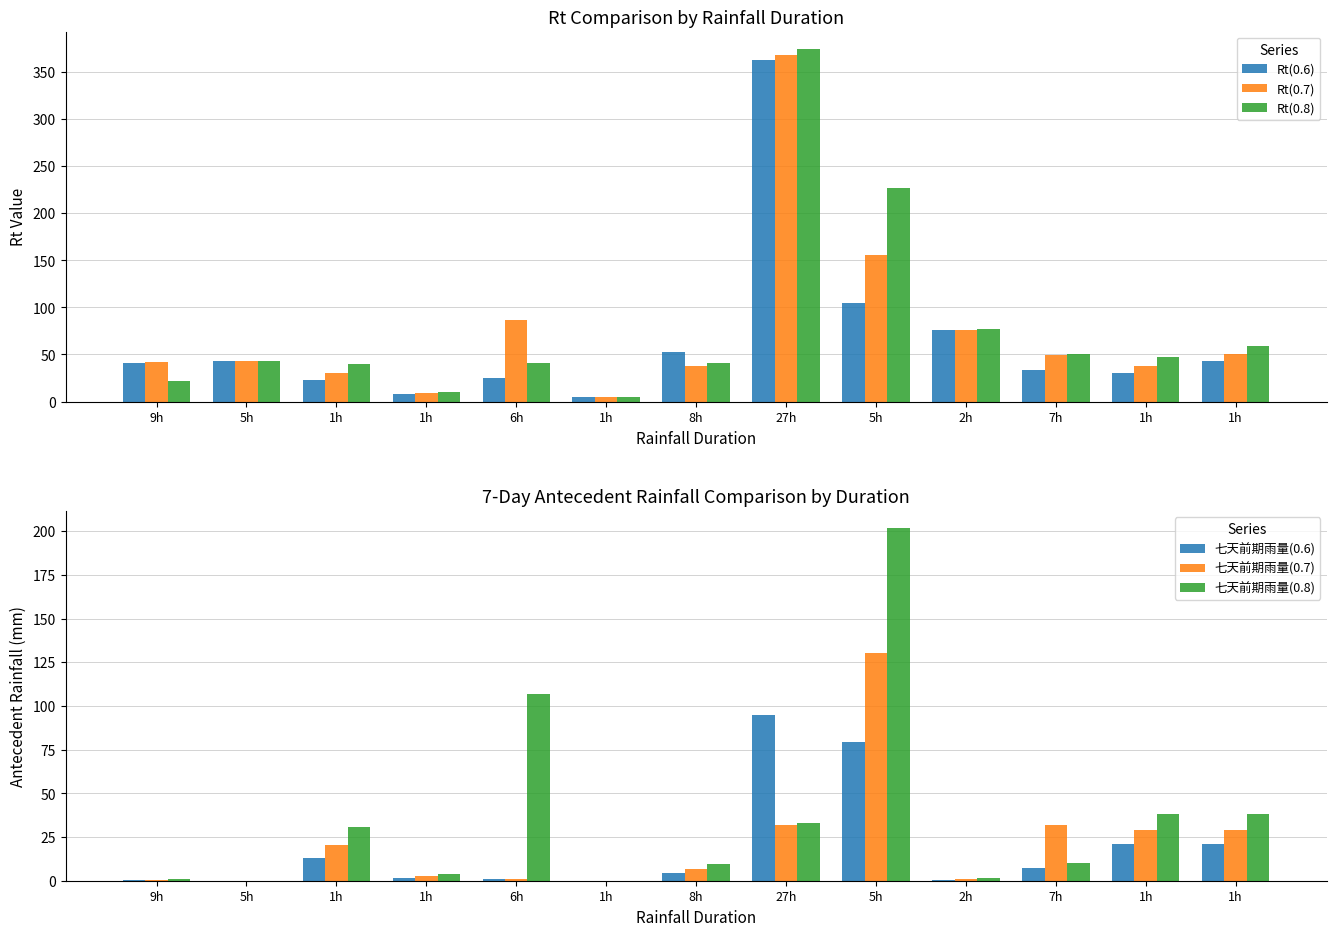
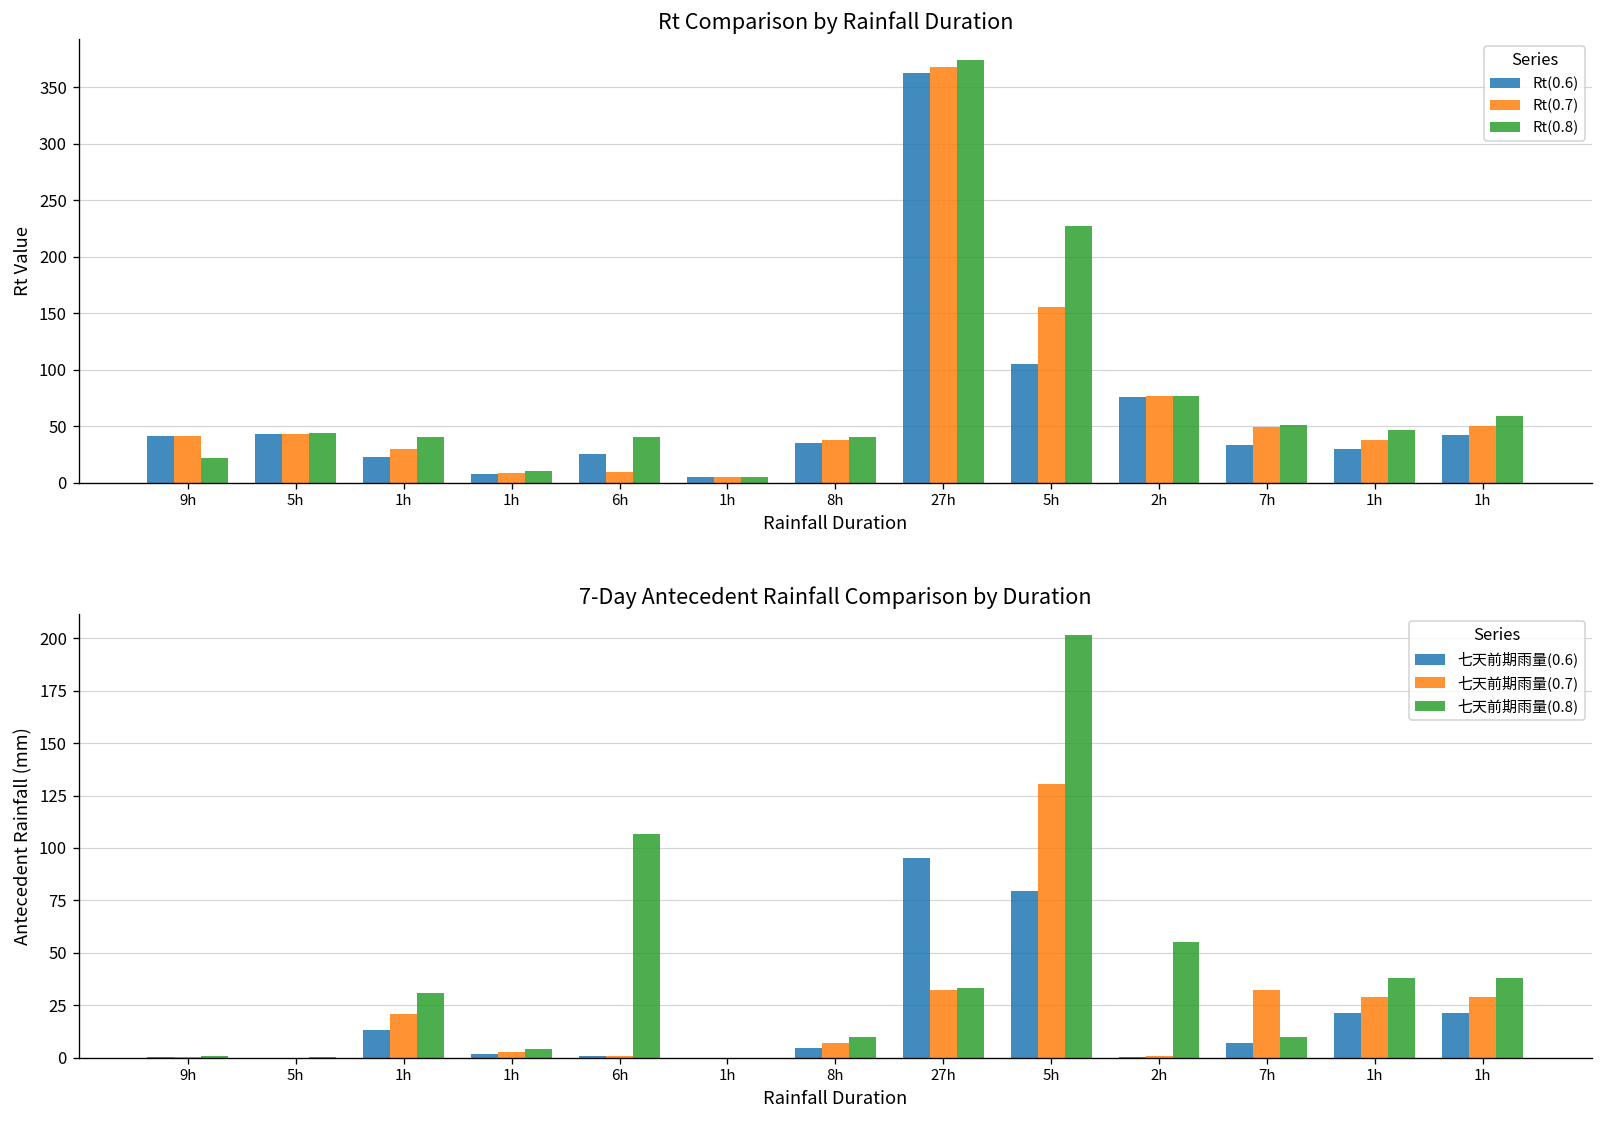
Rt Comparison by Rainfall Duration, Rt(0.7), 6h: 90 -> 10
Rt Comparison by Rainfall Duration, Rt(0.6), 8h: 50 -> 40
7-Day Antecedent Rainfall Comparison by Duration, 七天前期雨量(0.8), 2h: 1 -> 55
